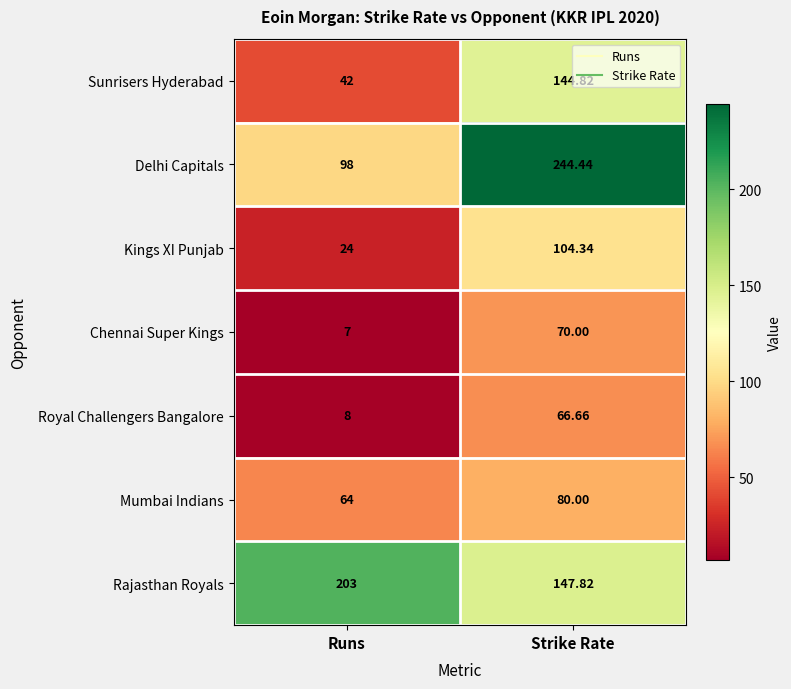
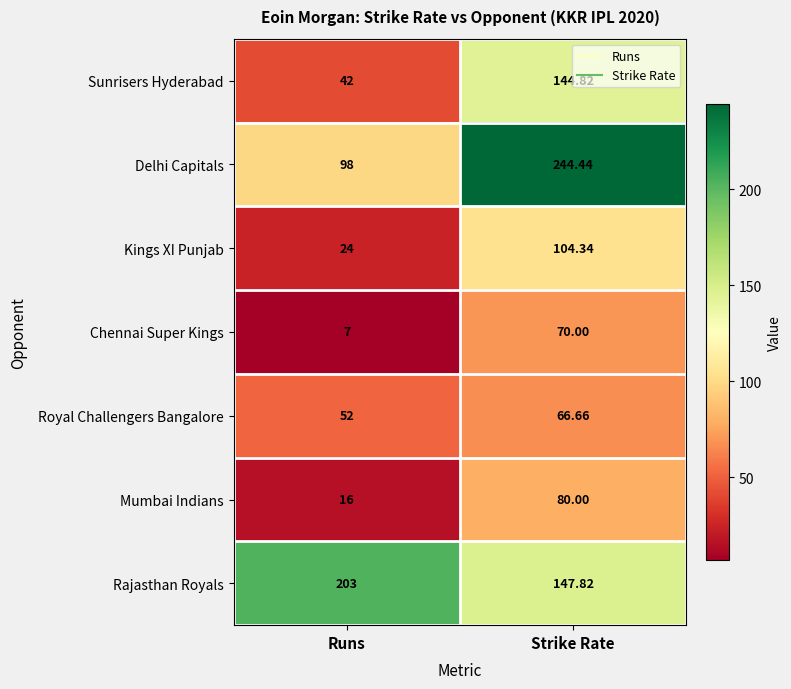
Royal Challengers Bangalore, Runs: 8 -> 52
Mumbai Indians, Runs: 64 -> 16
